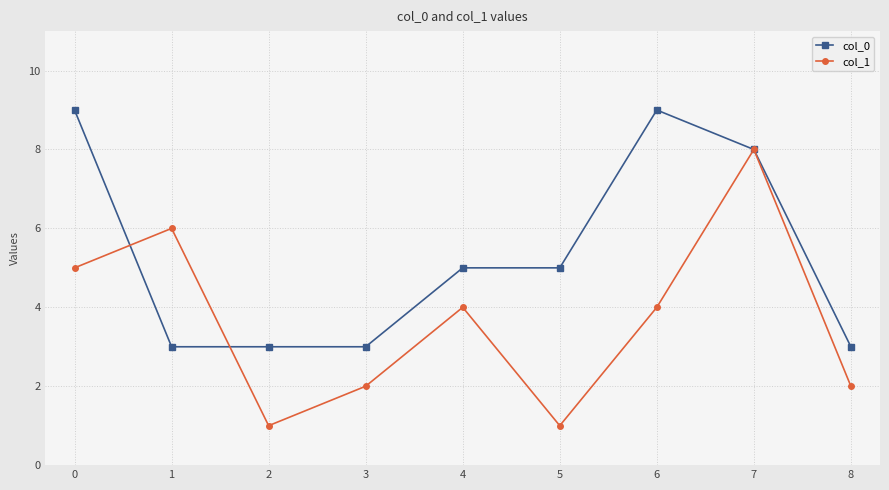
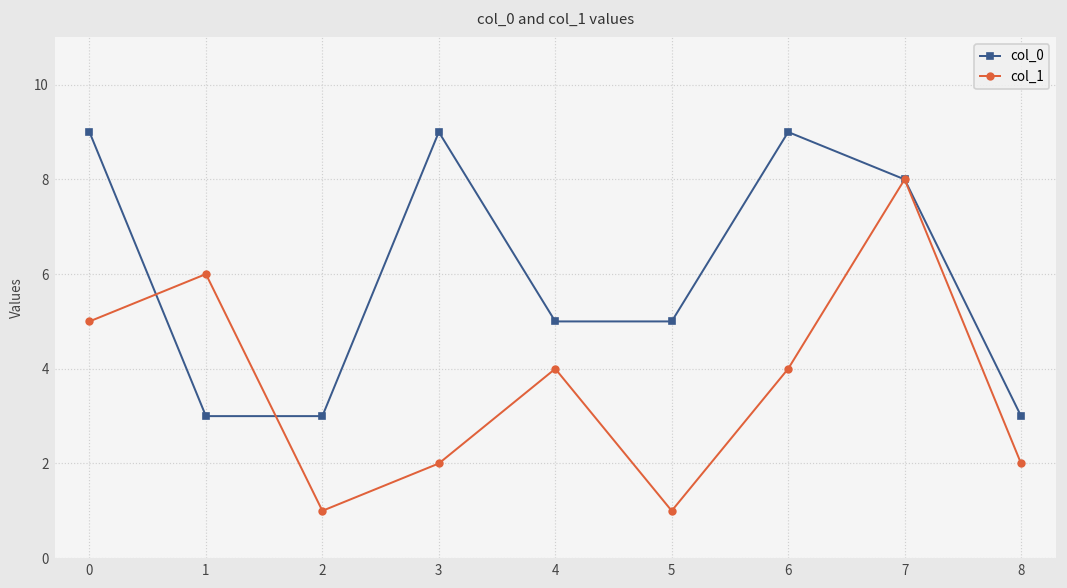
col_0, 3: 3 -> 9
